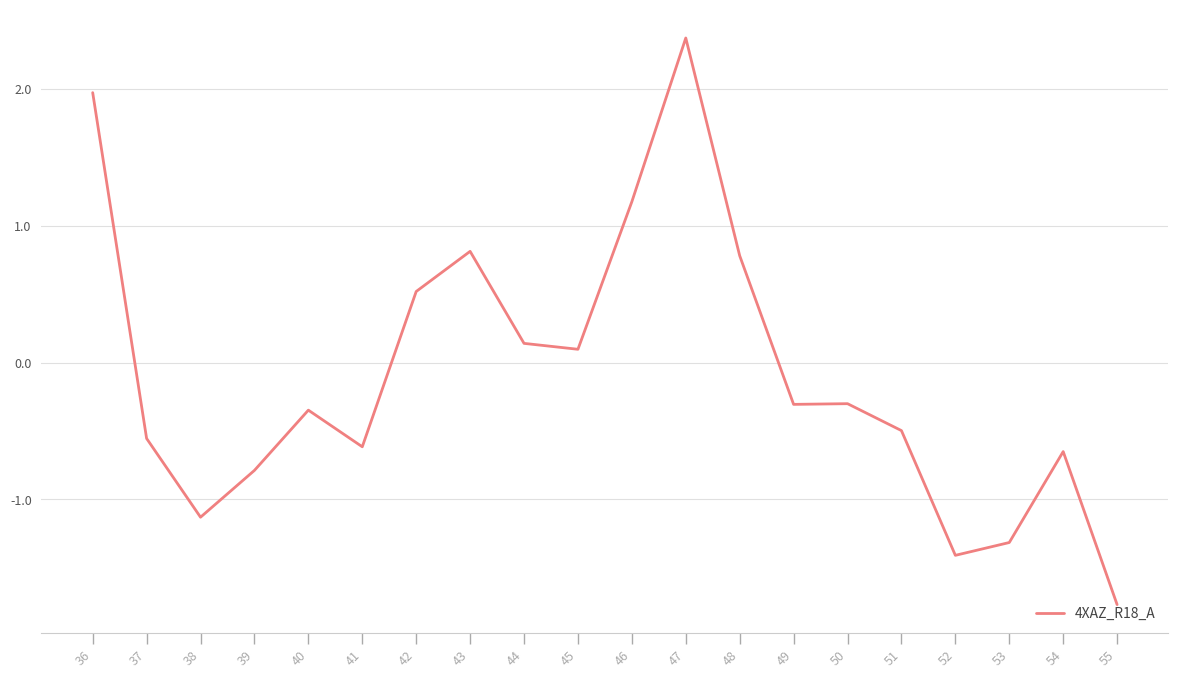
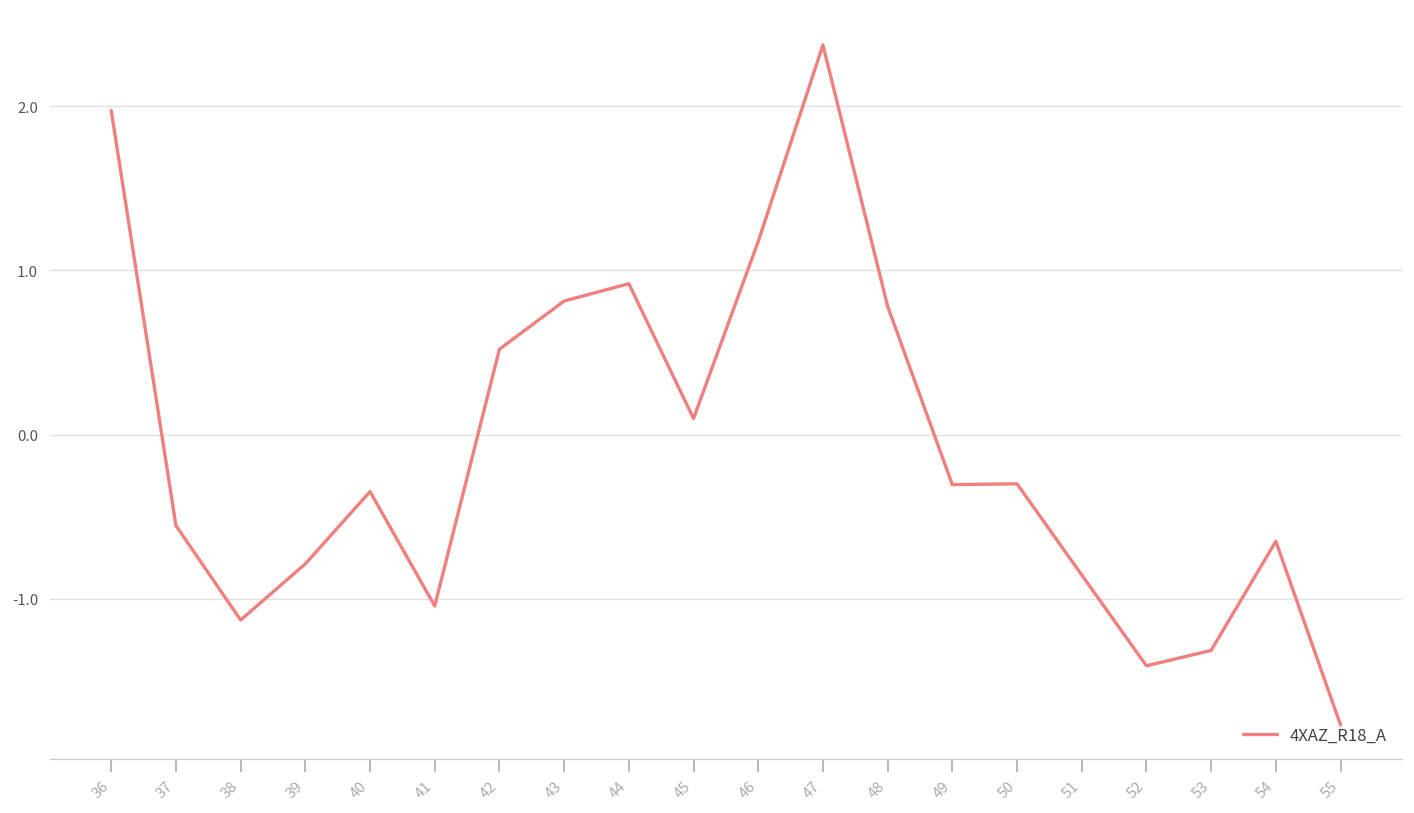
41: -0.61 -> -1.04
44: 0.14 -> 0.92
51: -0.50 -> -0.86
